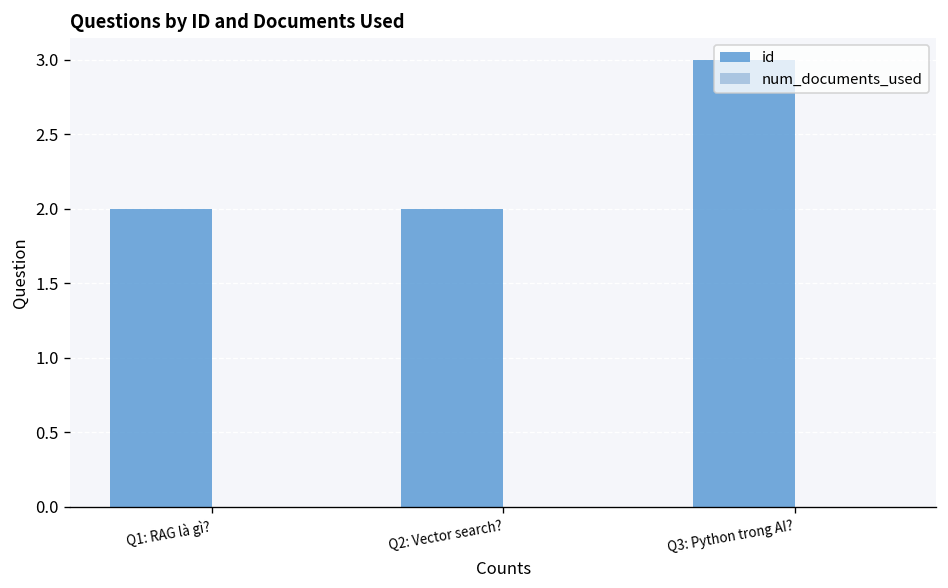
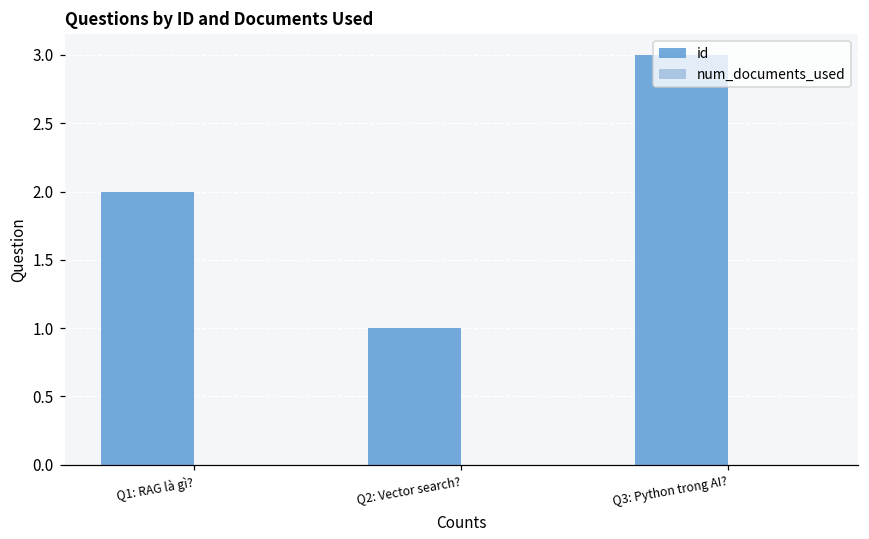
id, Q2: Vector search?: 2 -> 1
